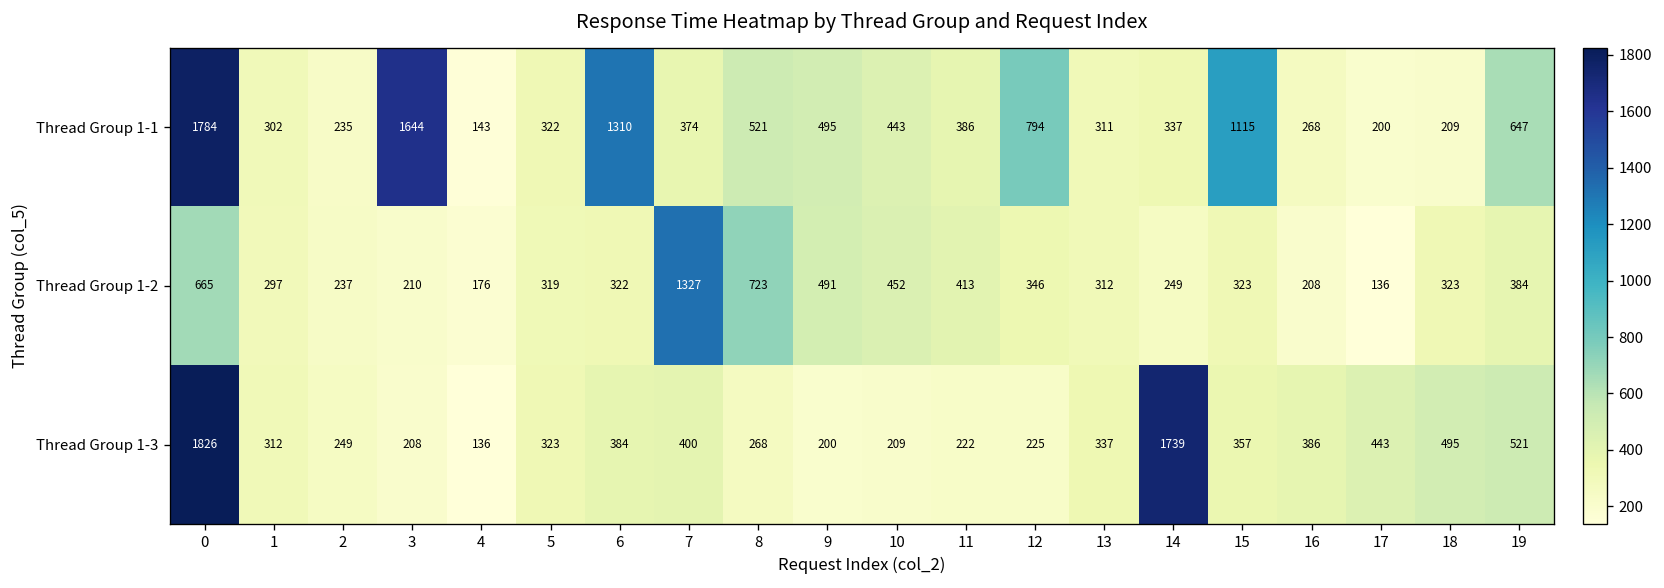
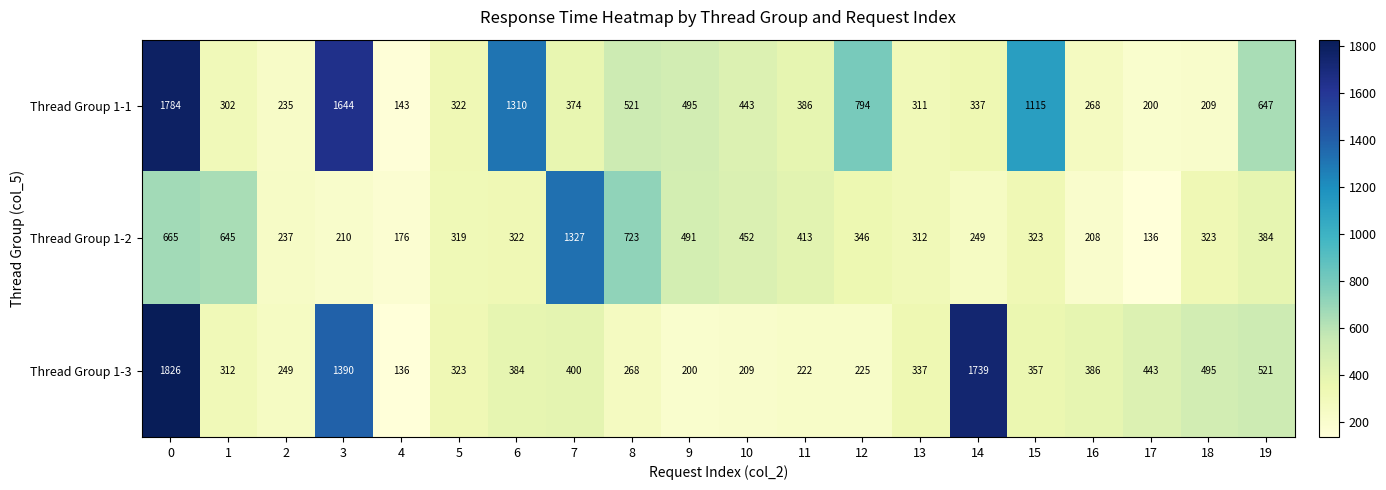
Thread Group 1-2, 1: 297 -> 645
Thread Group 1-3, 3: 208 -> 1390
